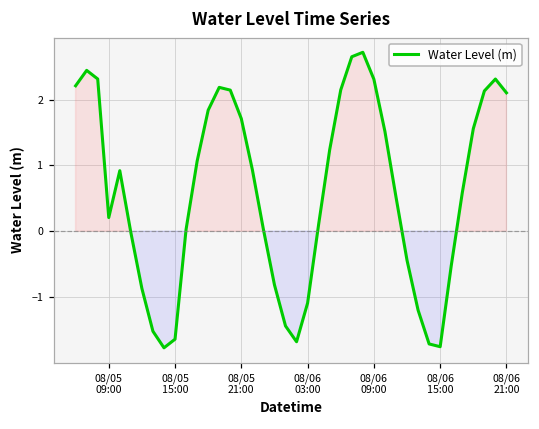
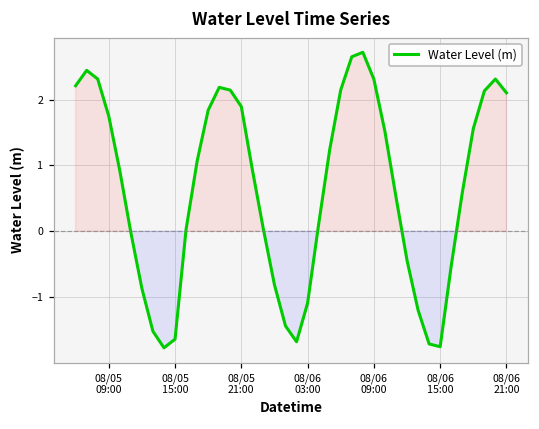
08/05 09:00: 0.2 -> 1.8
08/05 21:00: 1.7 -> 1.9
